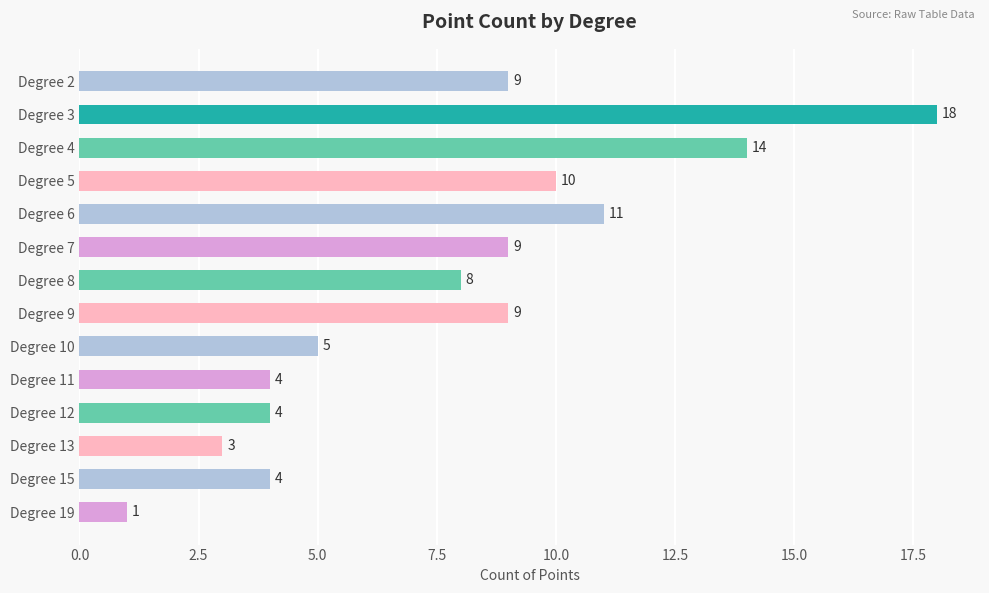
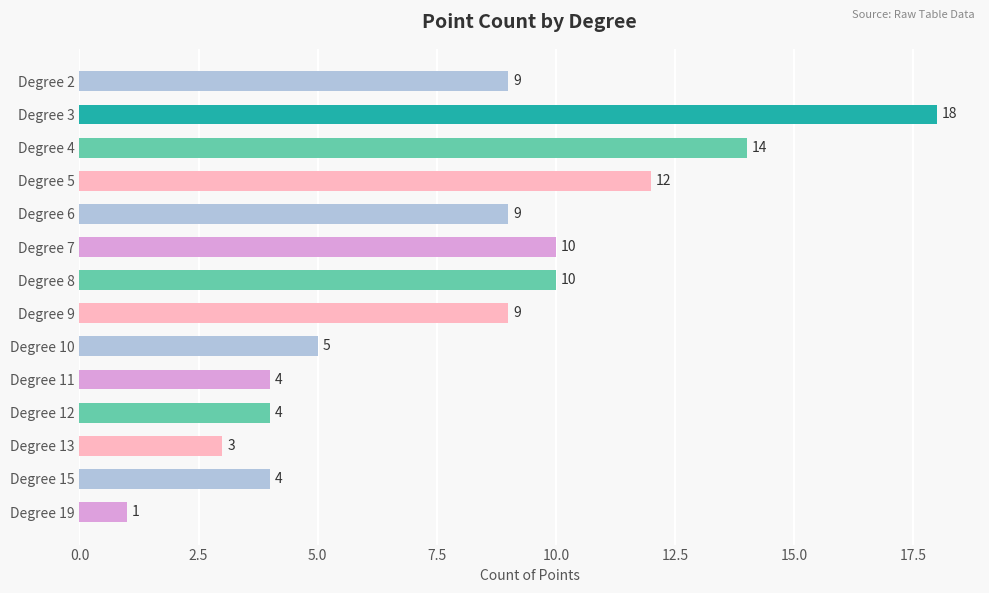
Degree 5: 10 -> 12
Degree 6: 11 -> 9
Degree 7: 9 -> 10
Degree 8: 8 -> 10
